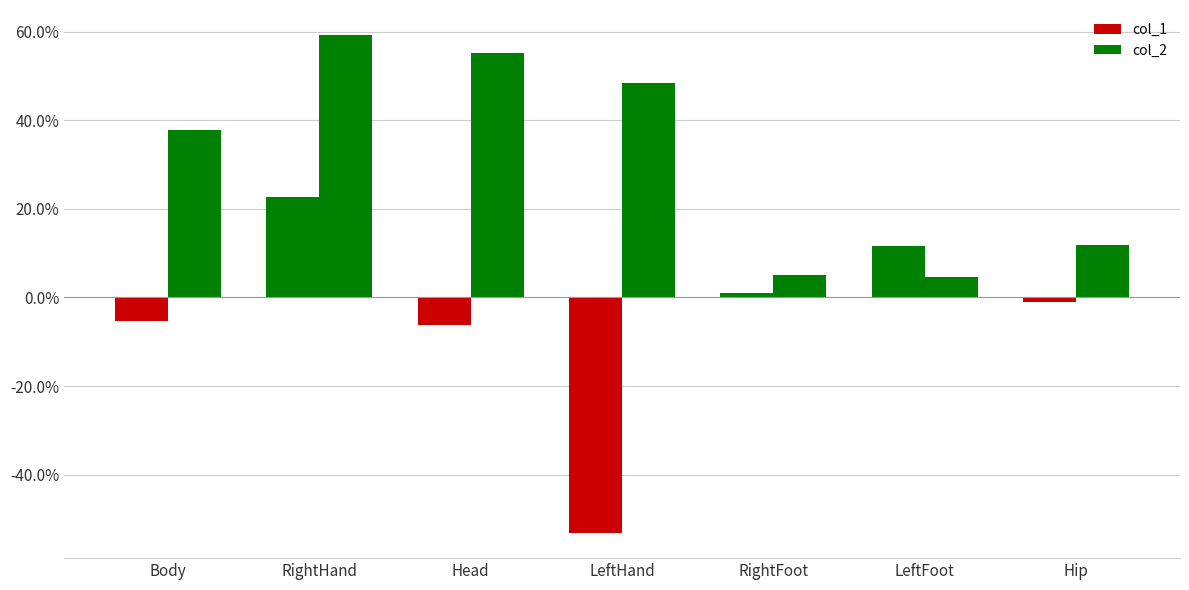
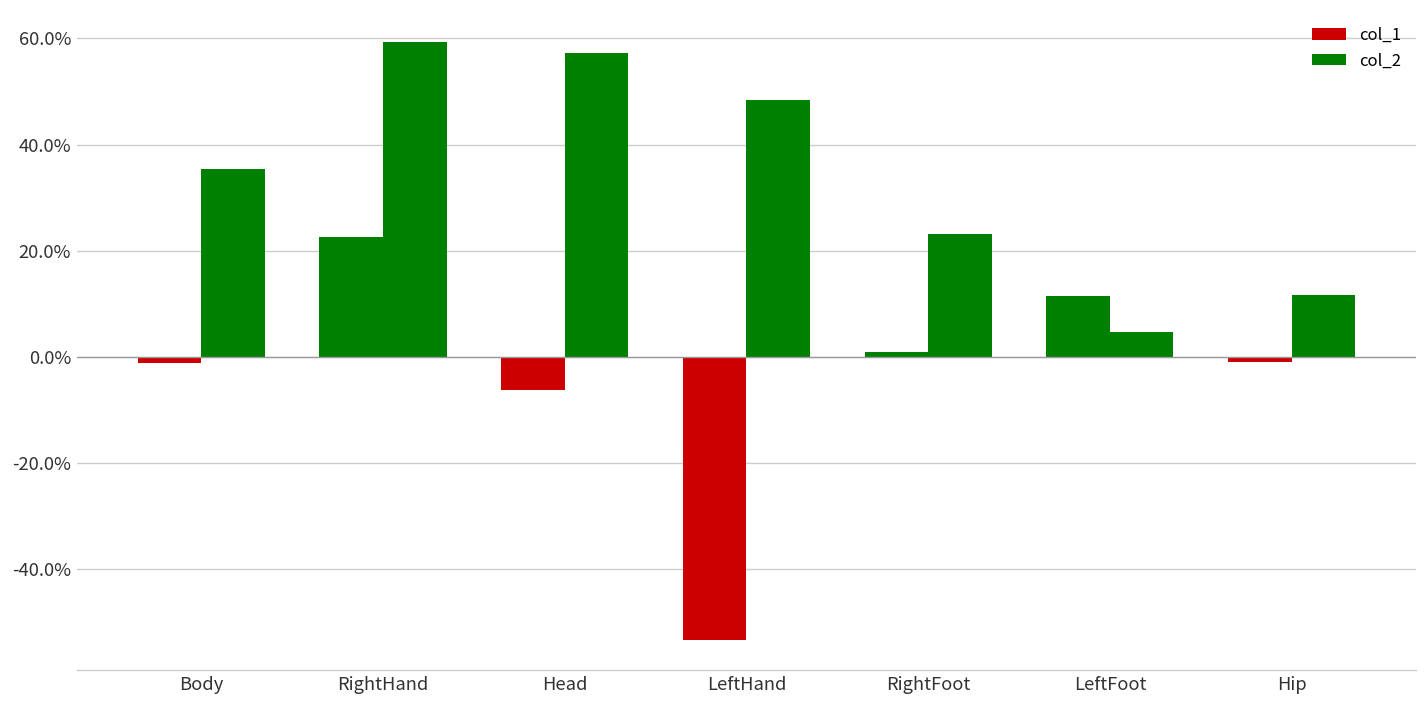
col_1, Body: -5% -> -1%
col_2, Body: 38% -> 35%
col_2, Head: 55% -> 57%
col_2, RightFoot: 5% -> 23%
